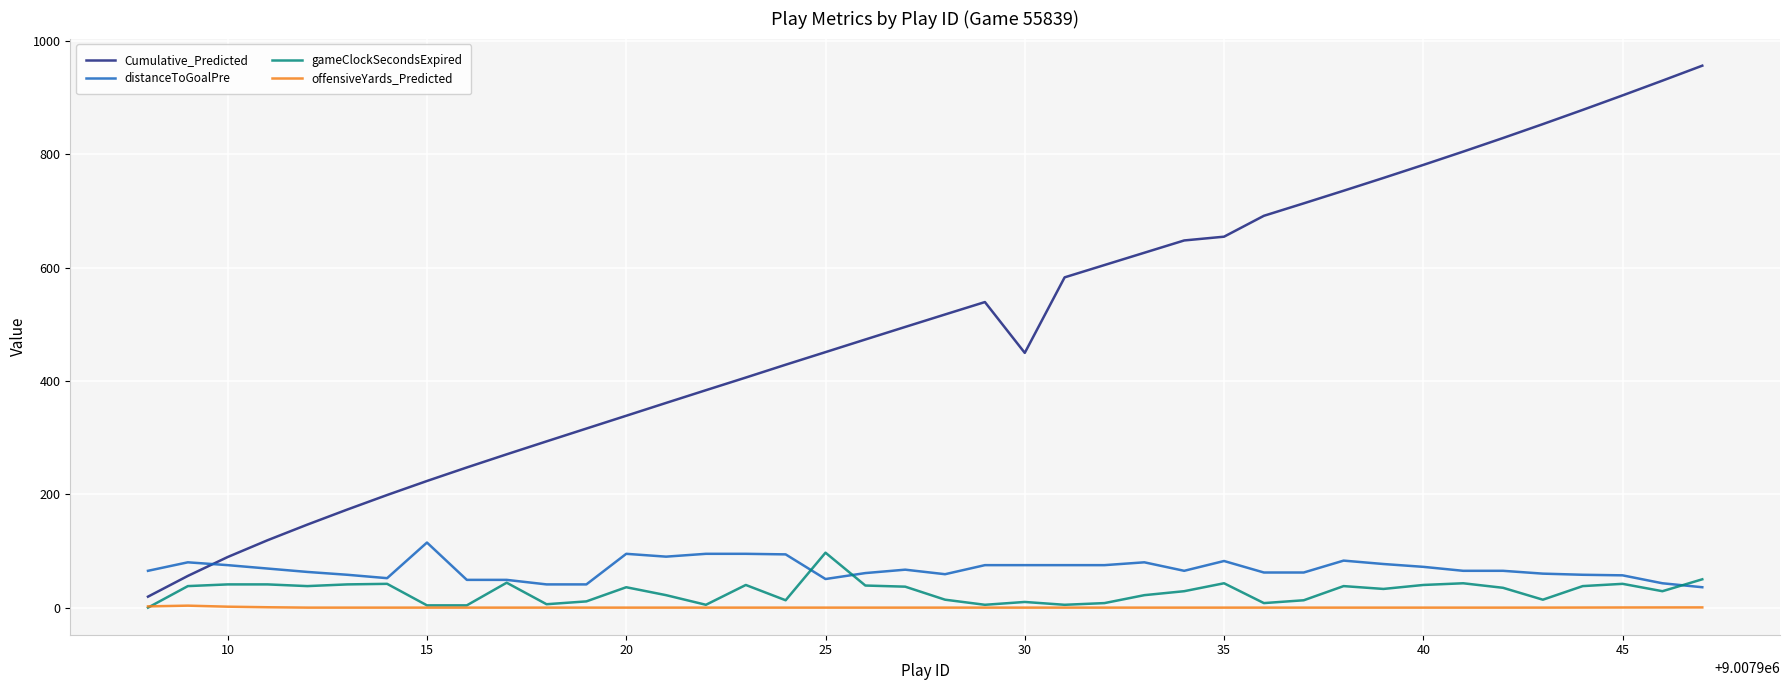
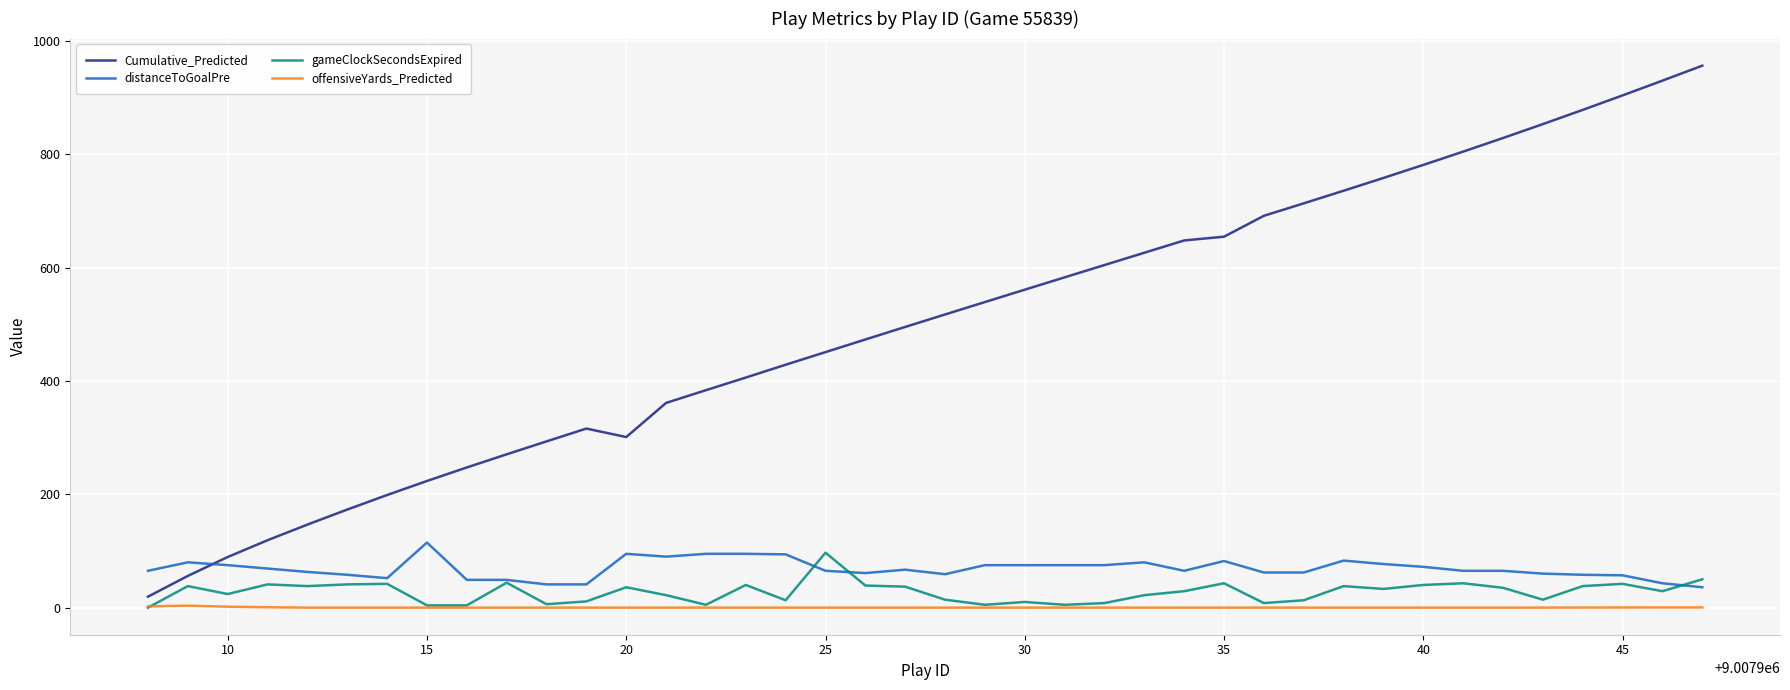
gameClockSecondsExpired, 10: 40 -> 20
Cumulative_Predicted, 20: 340 -> 300
distanceToGoalPre, 25: 50 -> 70
Cumulative_Predicted, 30: 450 -> 560
